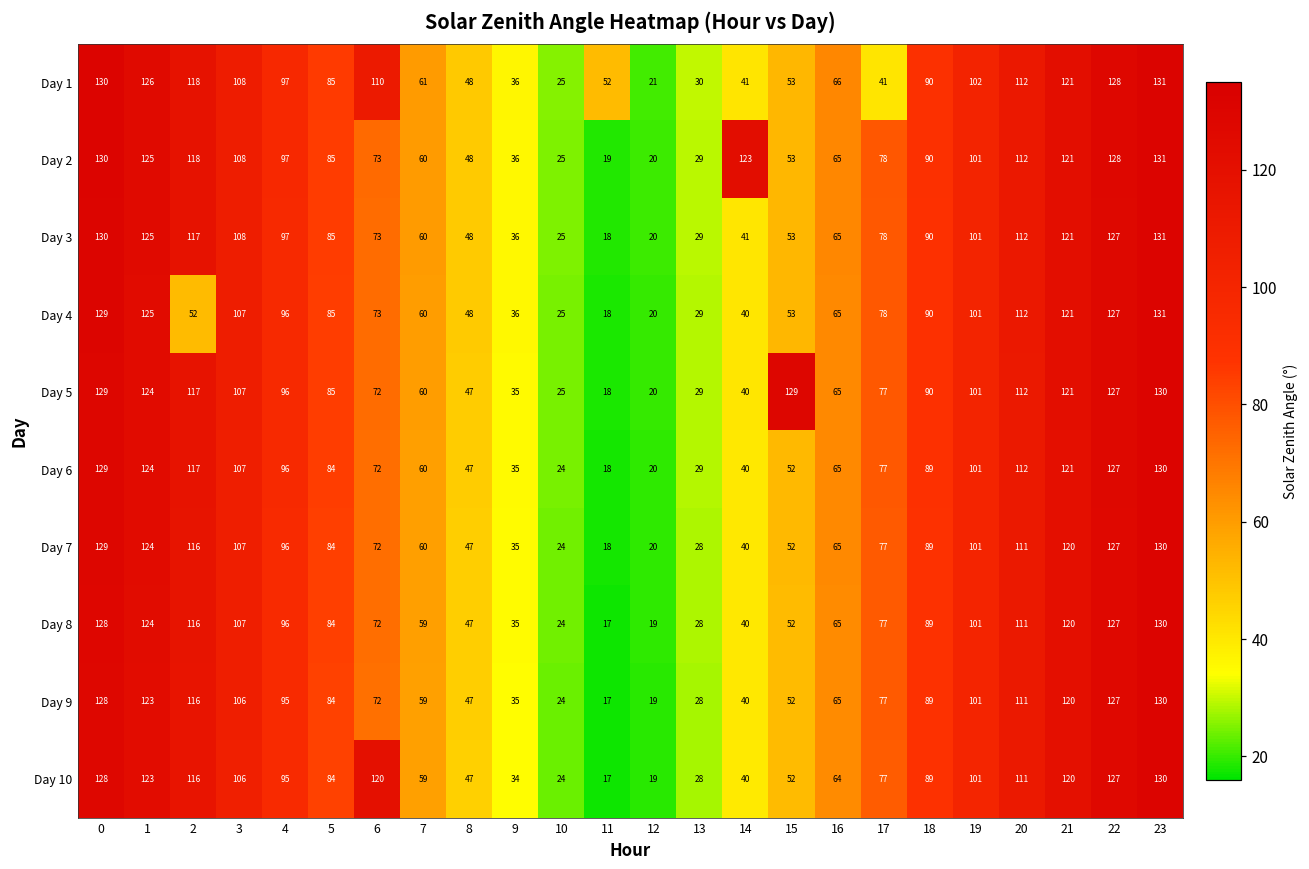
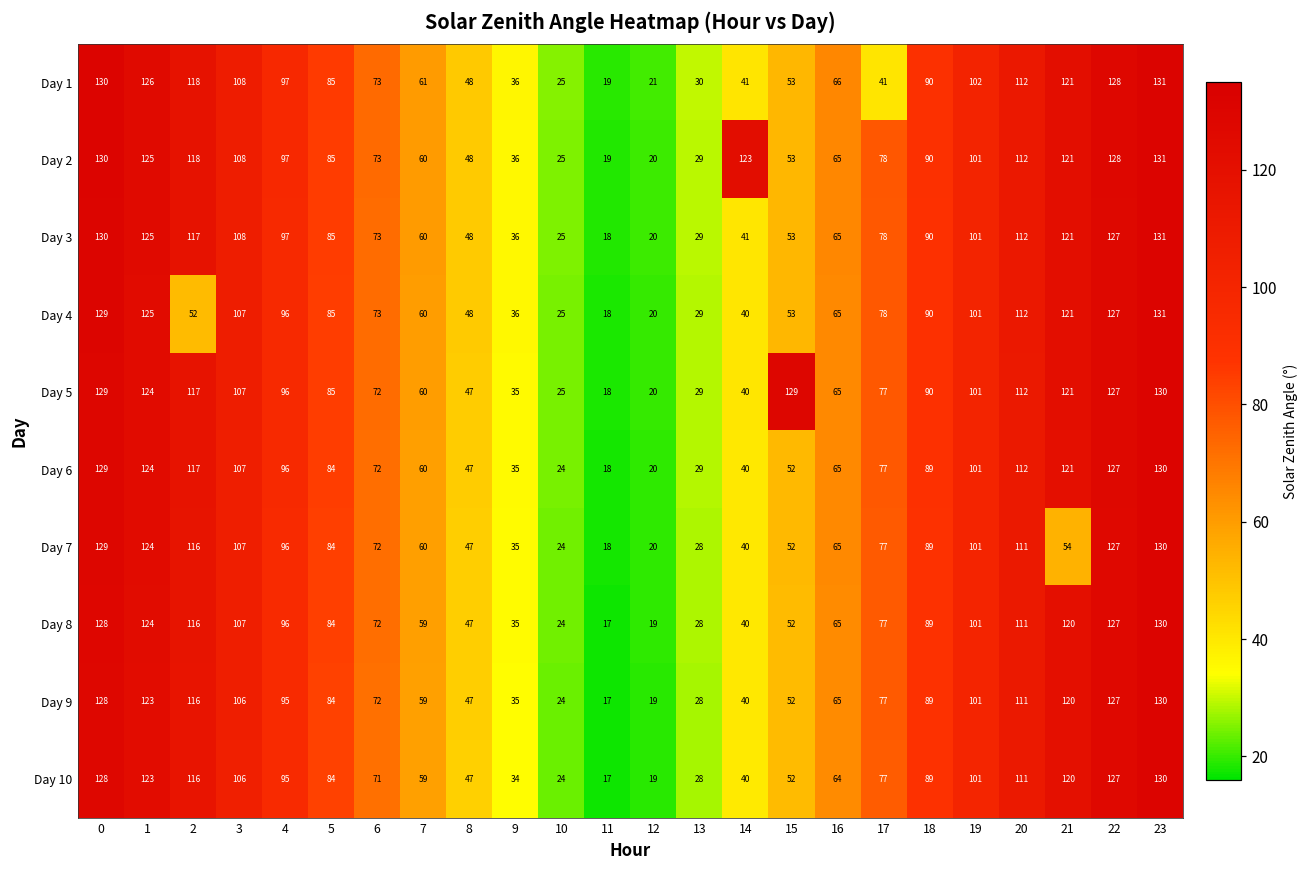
Day 1, 6: 110 -> 73
Day 1, 11: 52 -> 19
Day 7, 21: 120 -> 54
Day 10, 6: 120 -> 71
